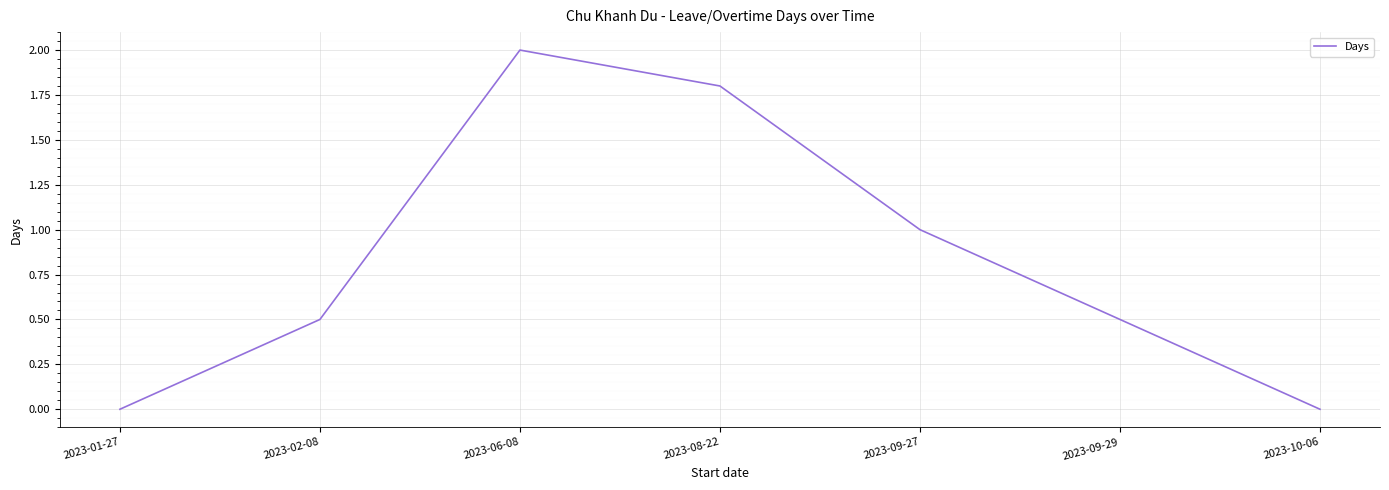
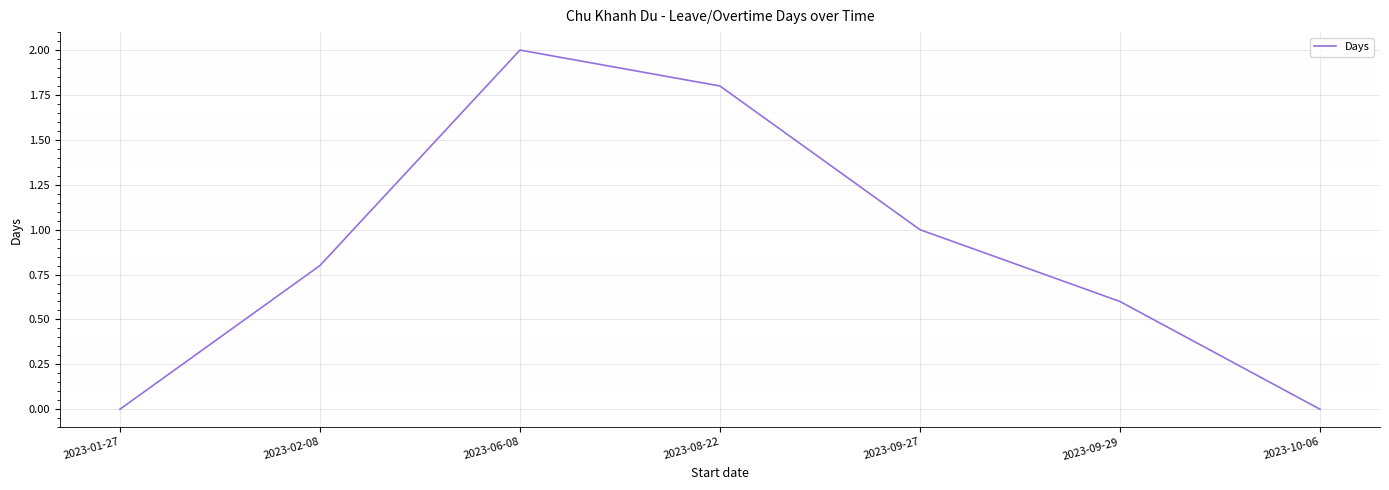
2023-02-08: 0.5 -> 0.8
2023-09-29: 0.5 -> 0.6
